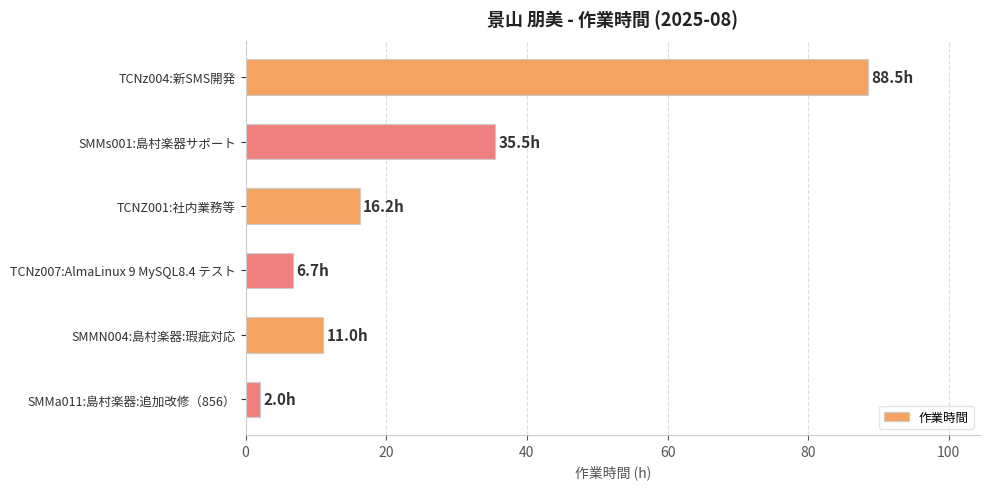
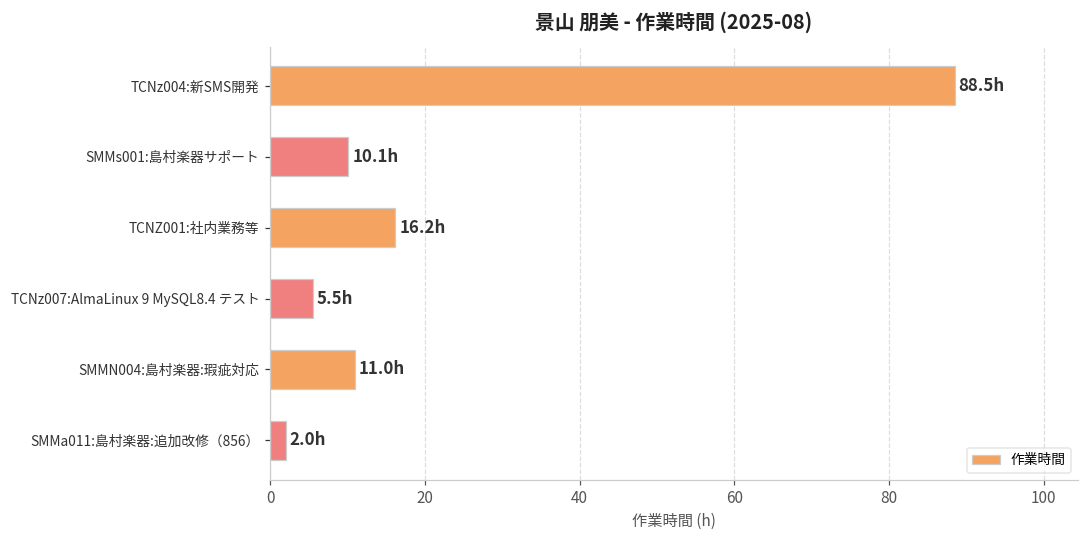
SMMs001:島村楽器サポート: 35.5h -> 10.1h
TCNz007:AlmaLinux 9 MySQL8.4 テスト: 6.7h -> 5.5h
